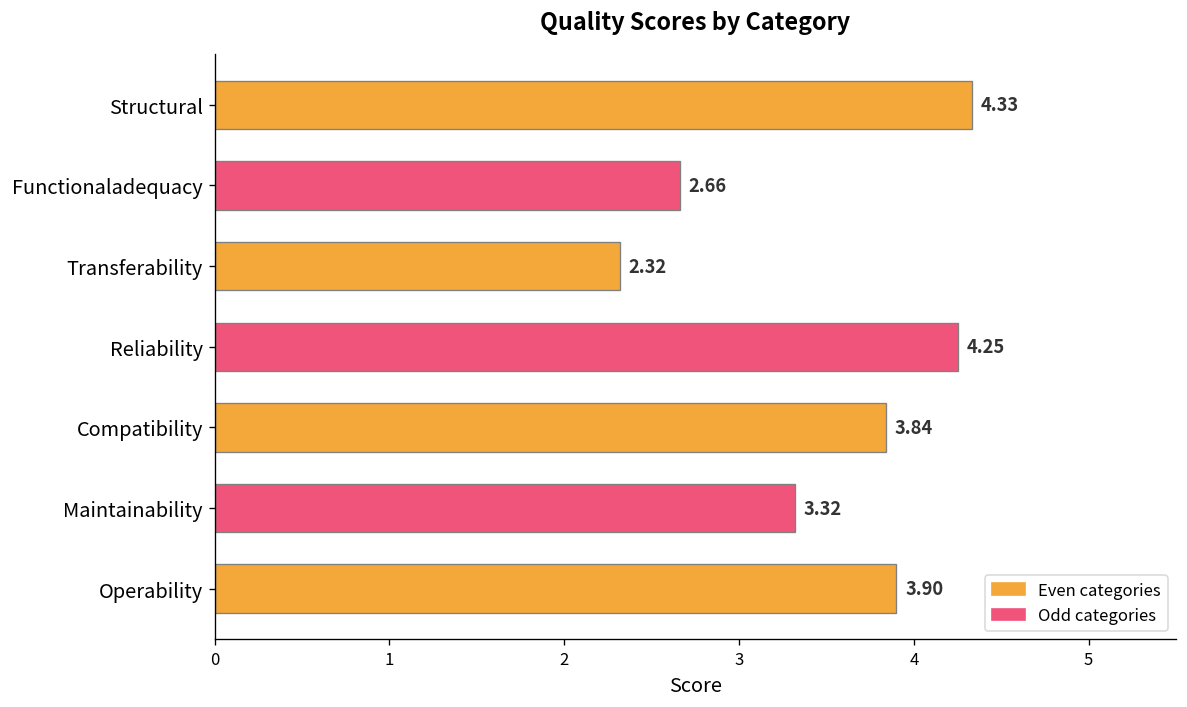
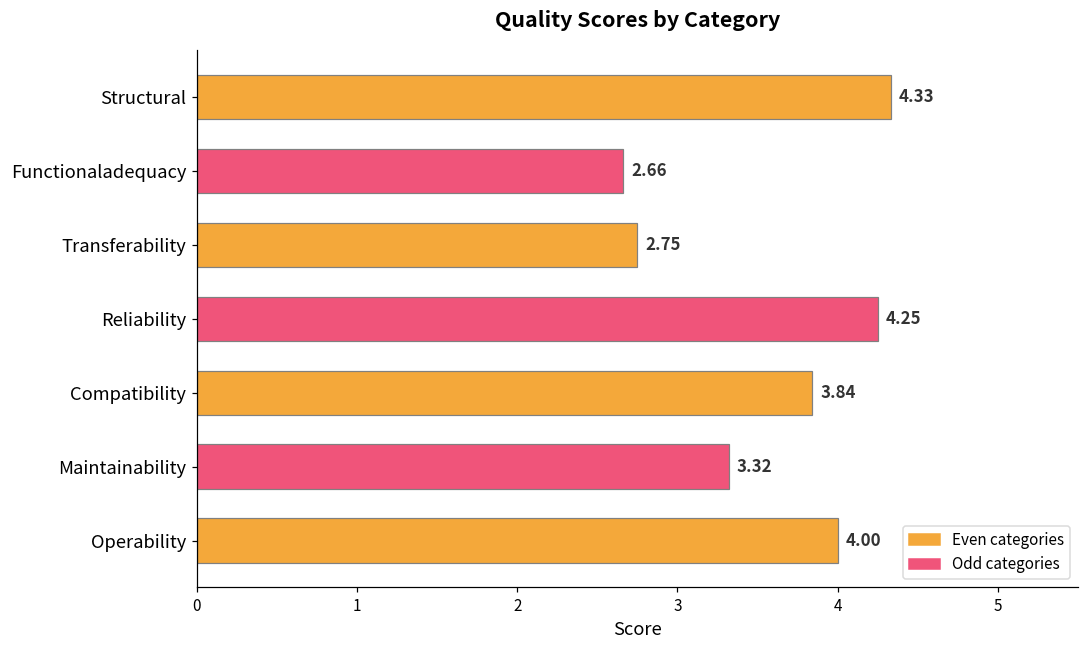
Transferability: 2.32 -> 2.75
Operability: 3.90 -> 4.00
